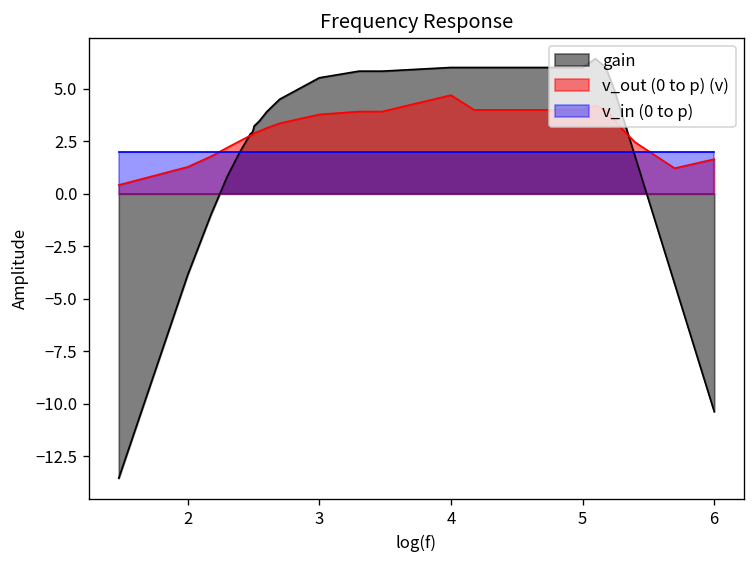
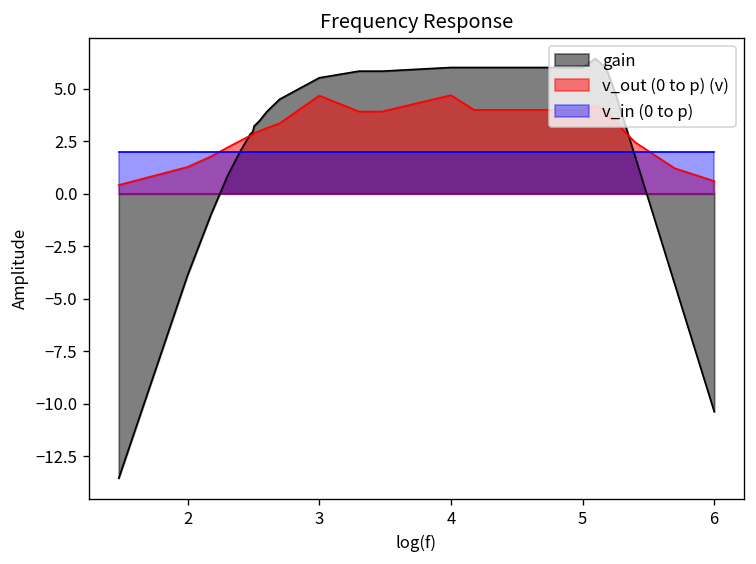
v_out (0 to p) (v), 3: 3.8 -> 4.7
v_out (0 to p) (v), 6: 1.7 -> 0.6
